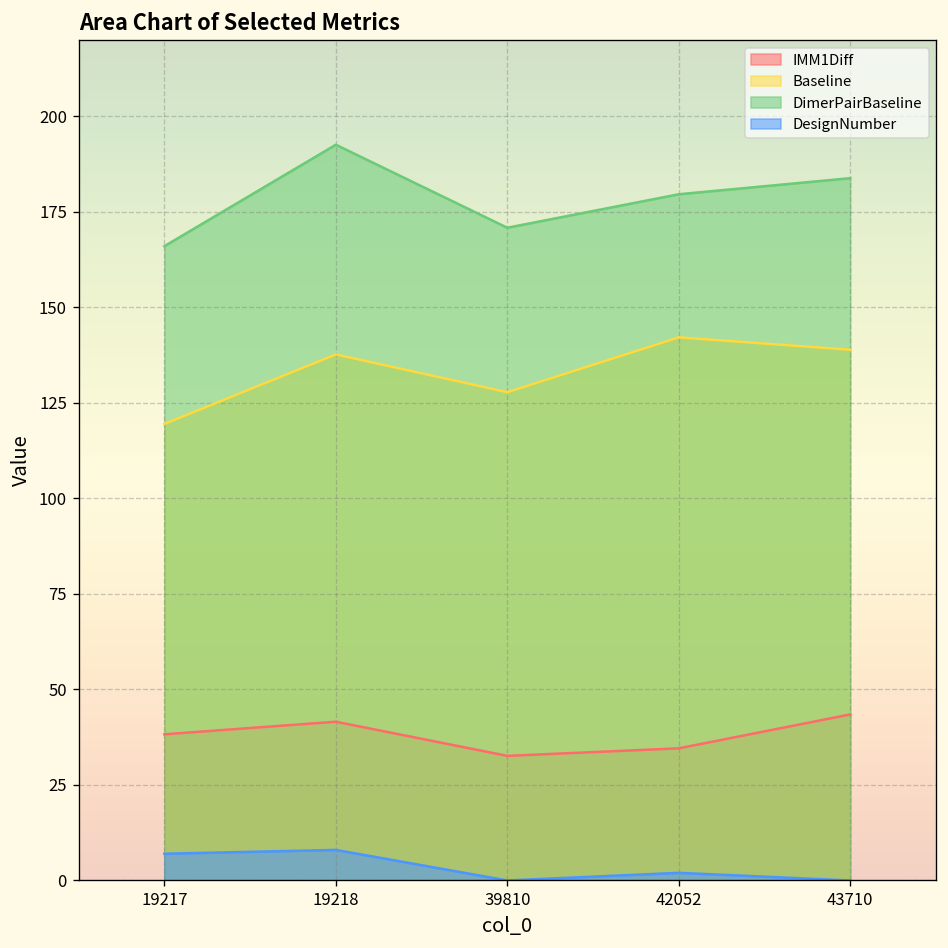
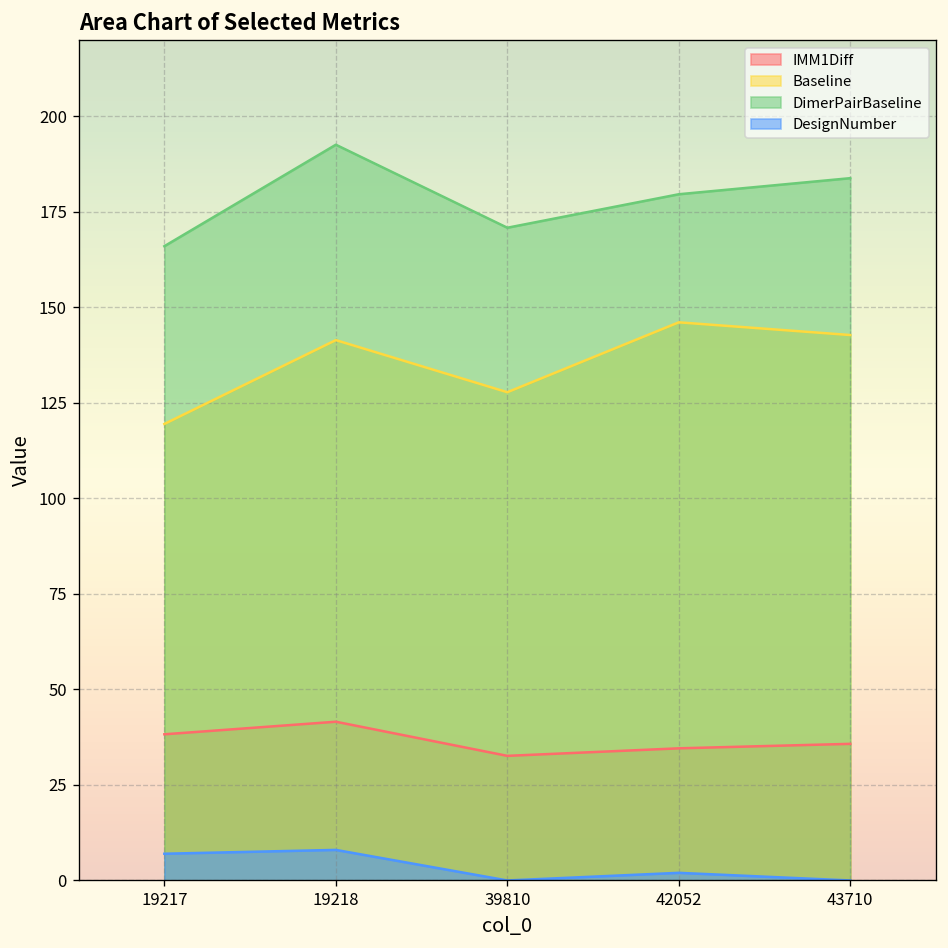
Baseline, 19218: 138 -> 141
Baseline, 42052: 142 -> 146
IMM1Diff, 43710: 43 -> 36
Baseline, 43710: 139 -> 143
